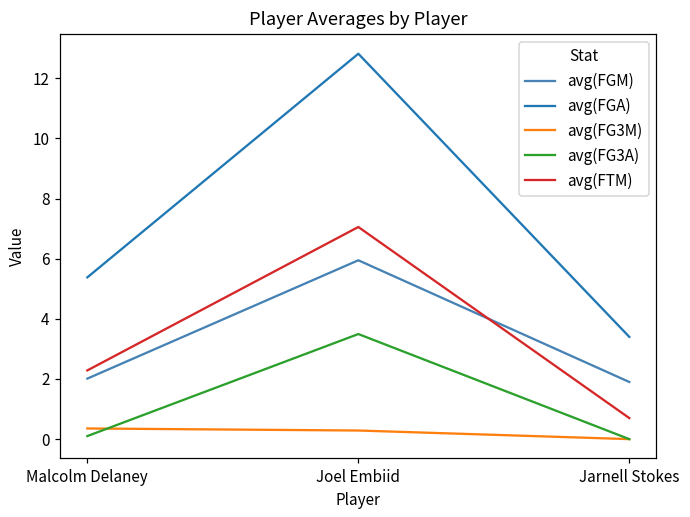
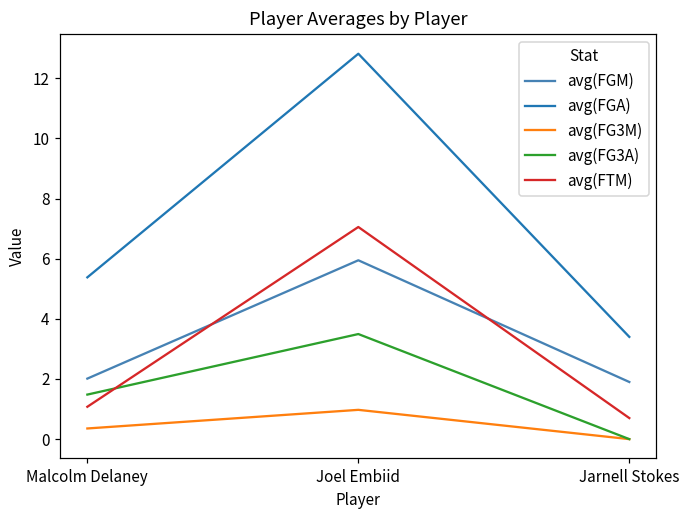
avg(FG3A), Malcolm Delaney: 0.1 -> 1.5
avg(FTM), Malcolm Delaney: 2.3 -> 1.1
avg(FG3M), Joel Embiid: 0.3 -> 1.0
